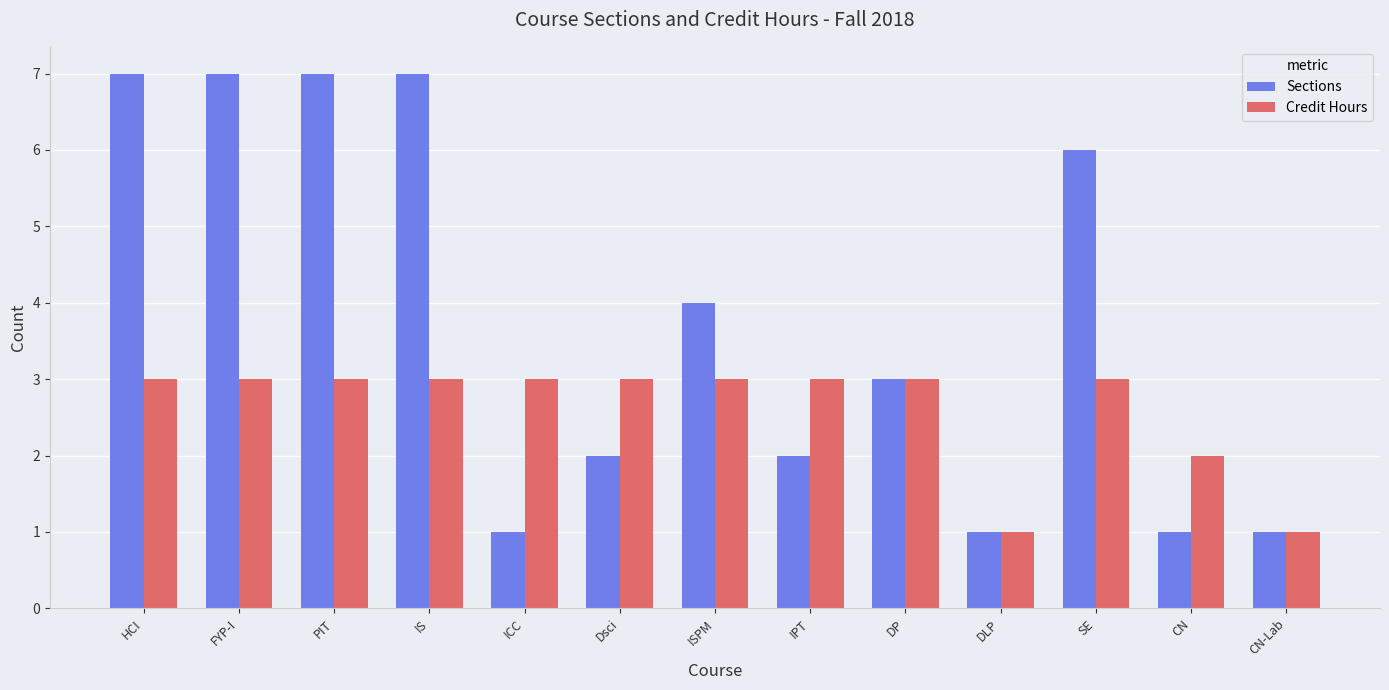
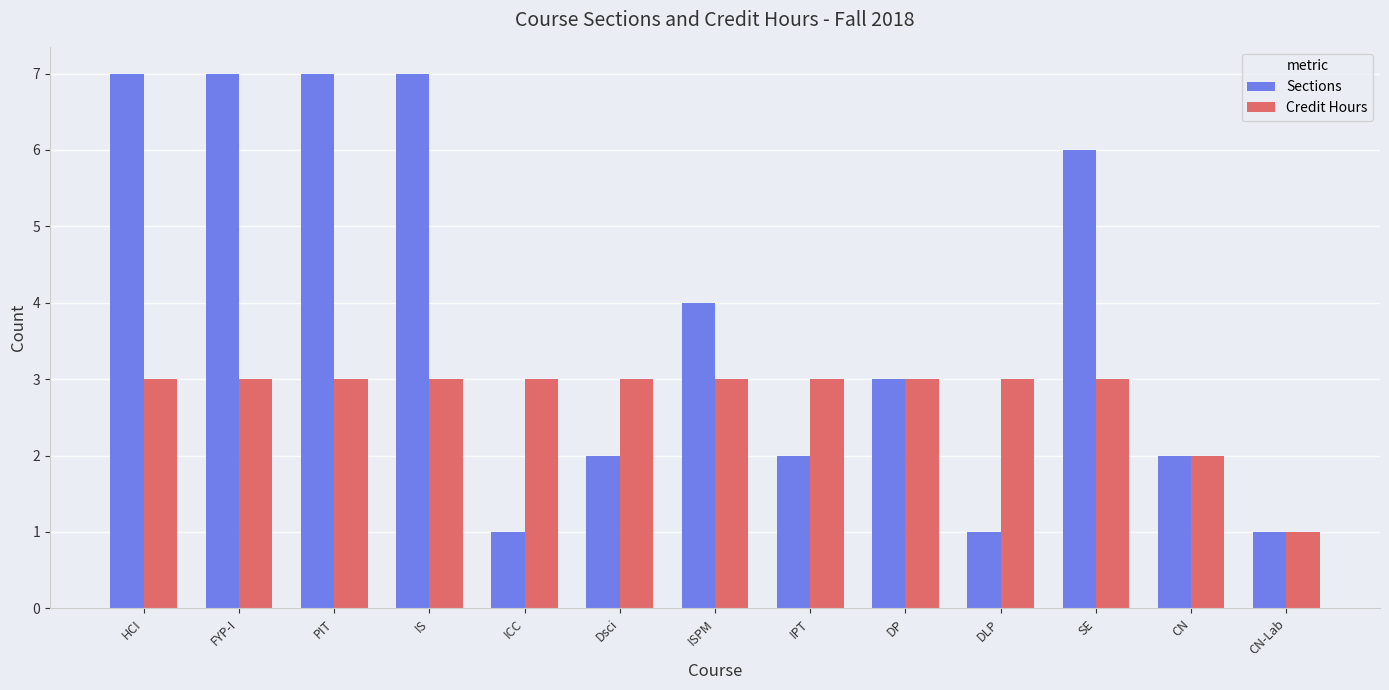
Credit Hours, DLP: 1 -> 3
Sections, CN: 1 -> 2
